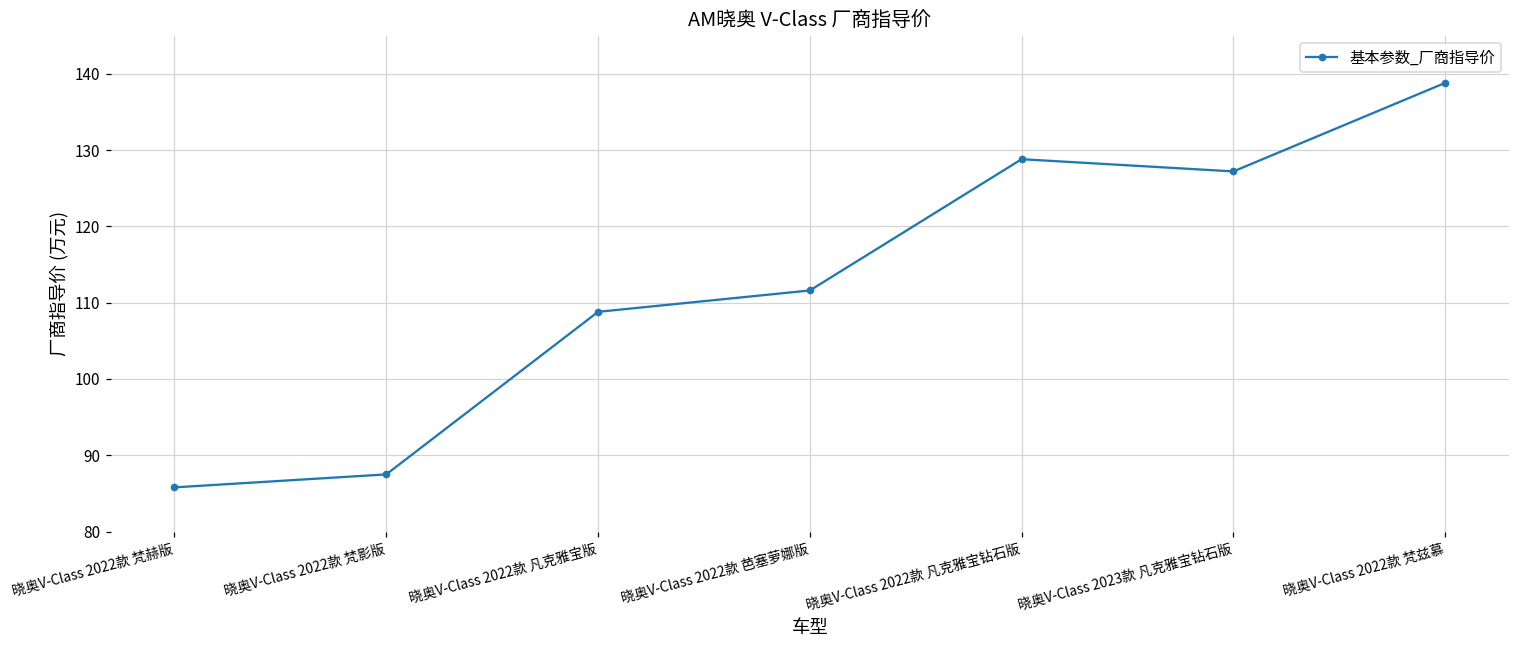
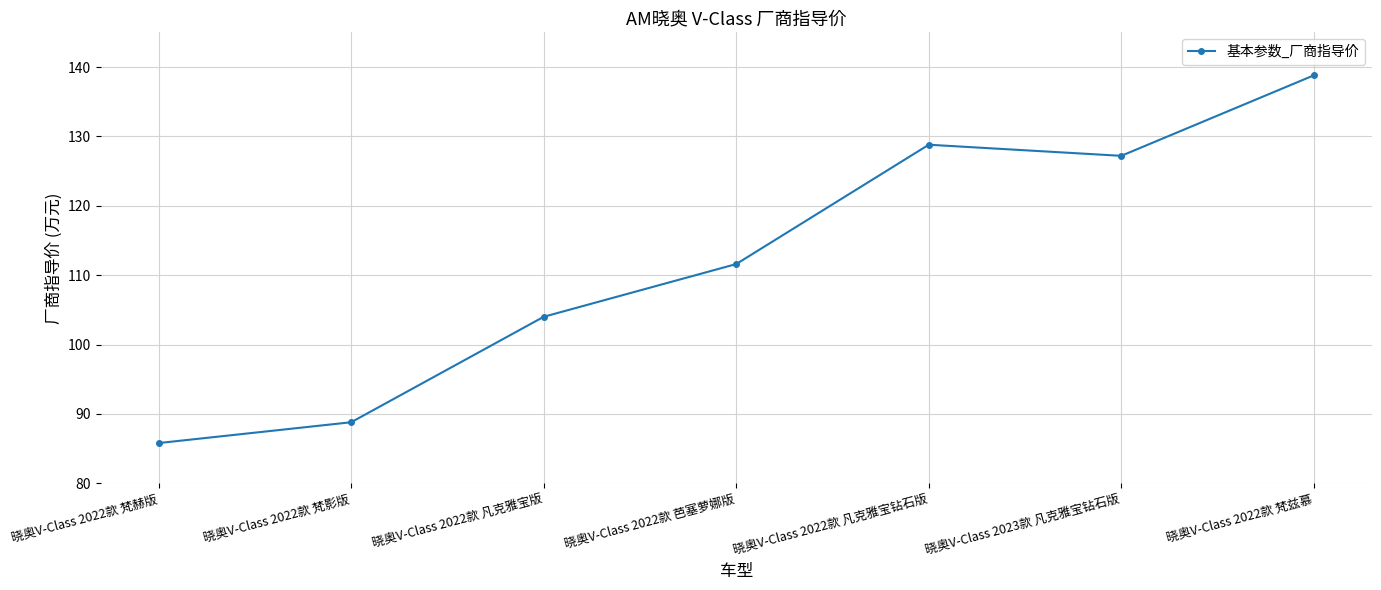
晓奥V-Class 2022款 梵影版: 88 -> 89
晓奥V-Class 2022款 凡克雅宝版: 109 -> 104
